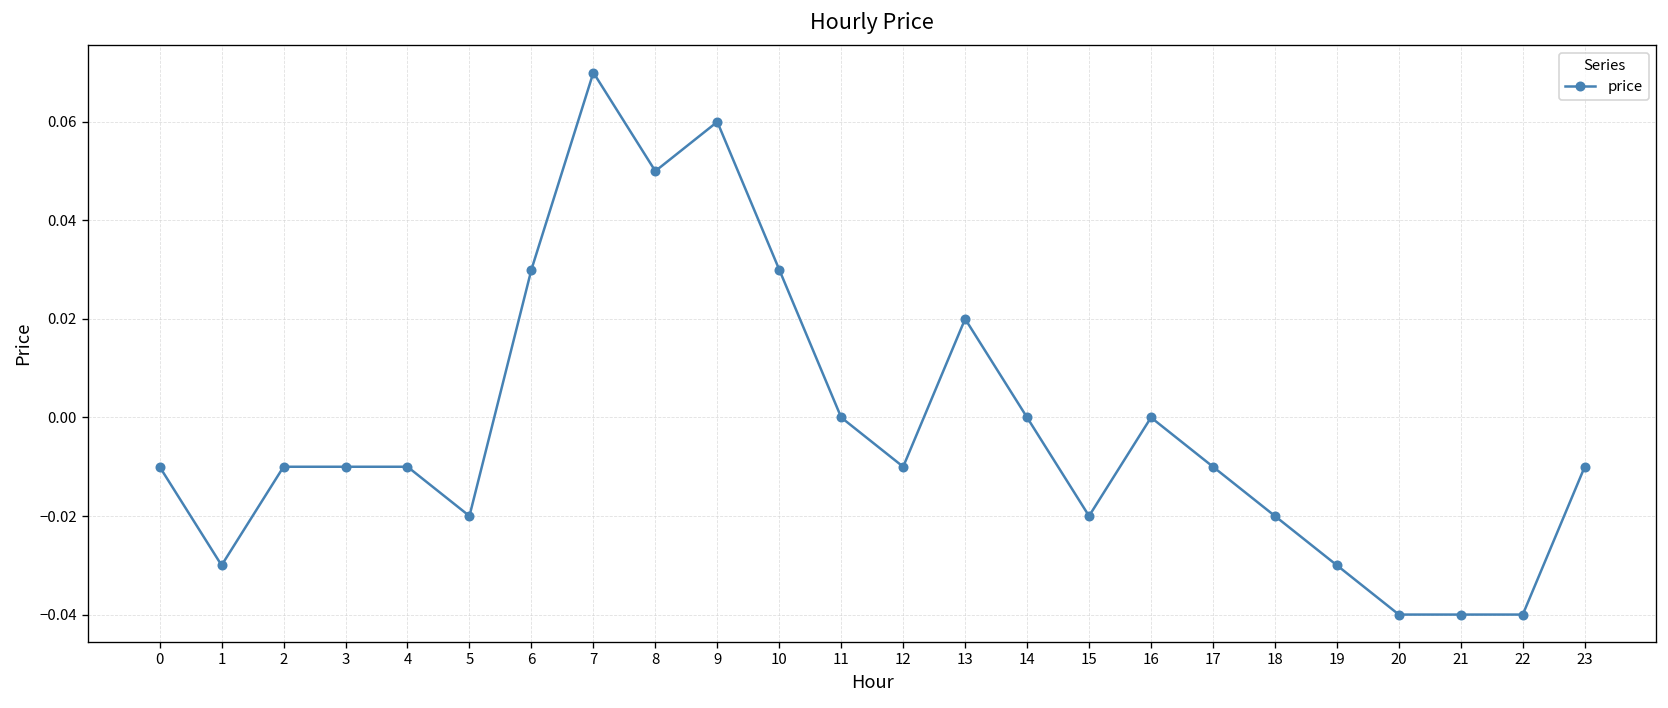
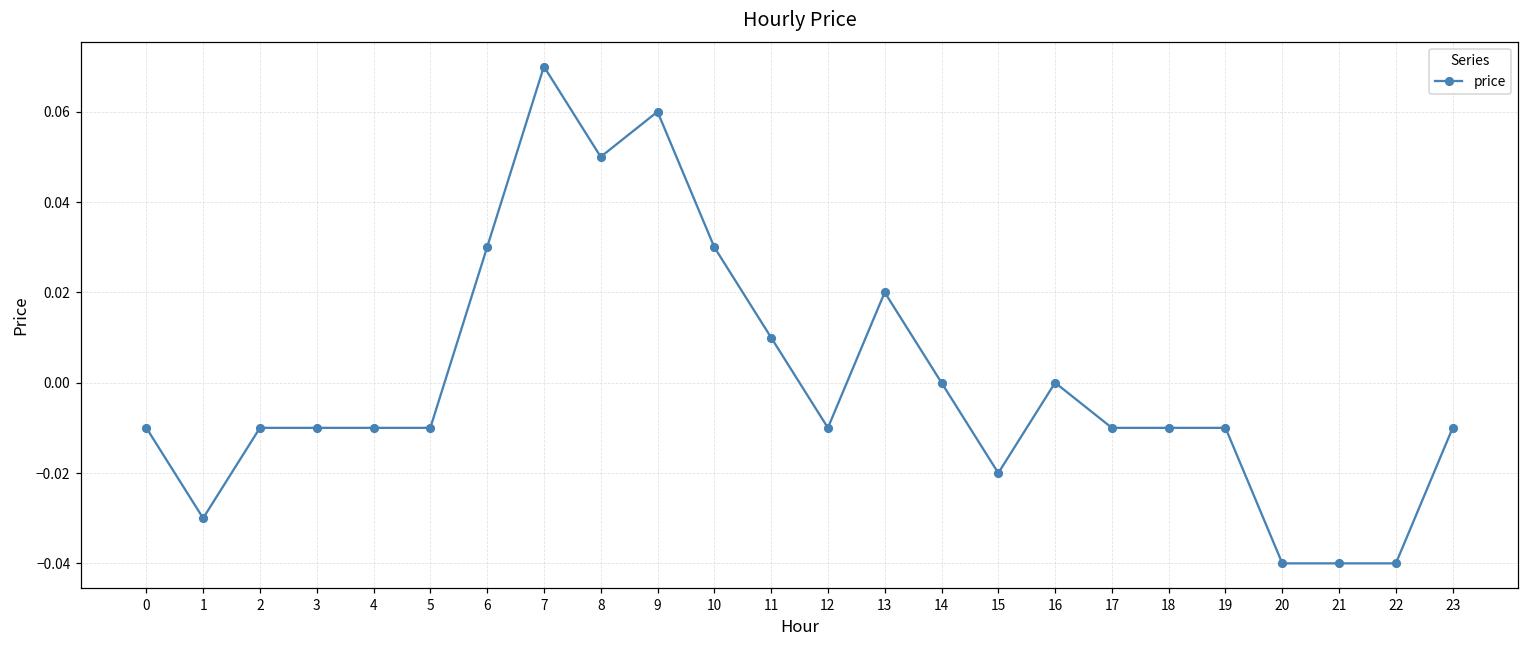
5: -0.02 -> -0.01
11: 0.00 -> 0.01
18: -0.02 -> -0.01
19: -0.03 -> -0.01
